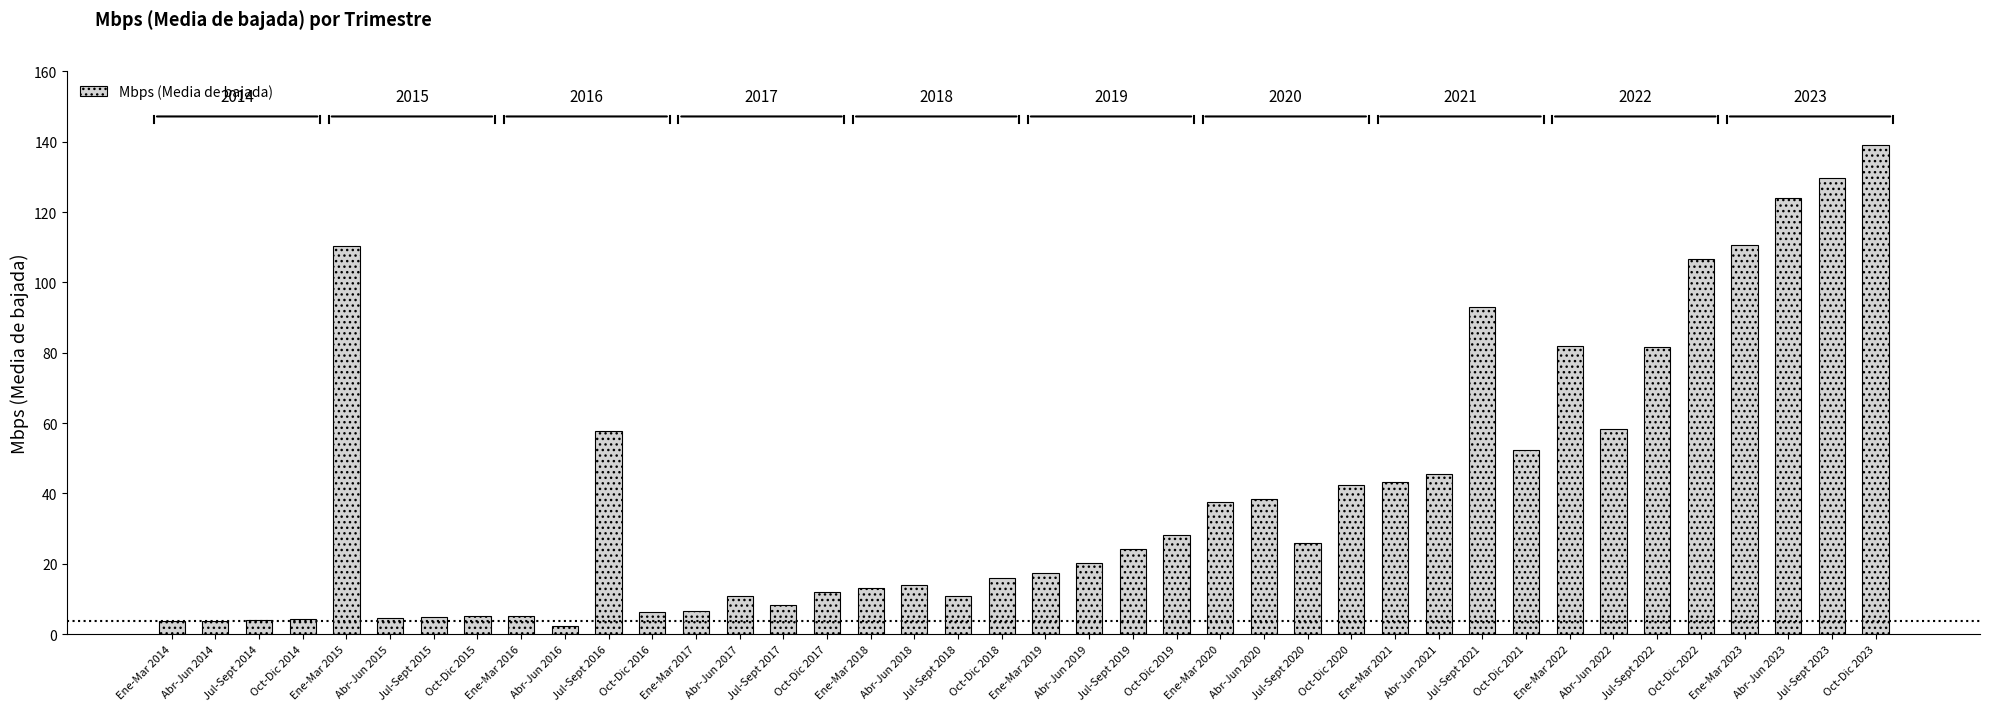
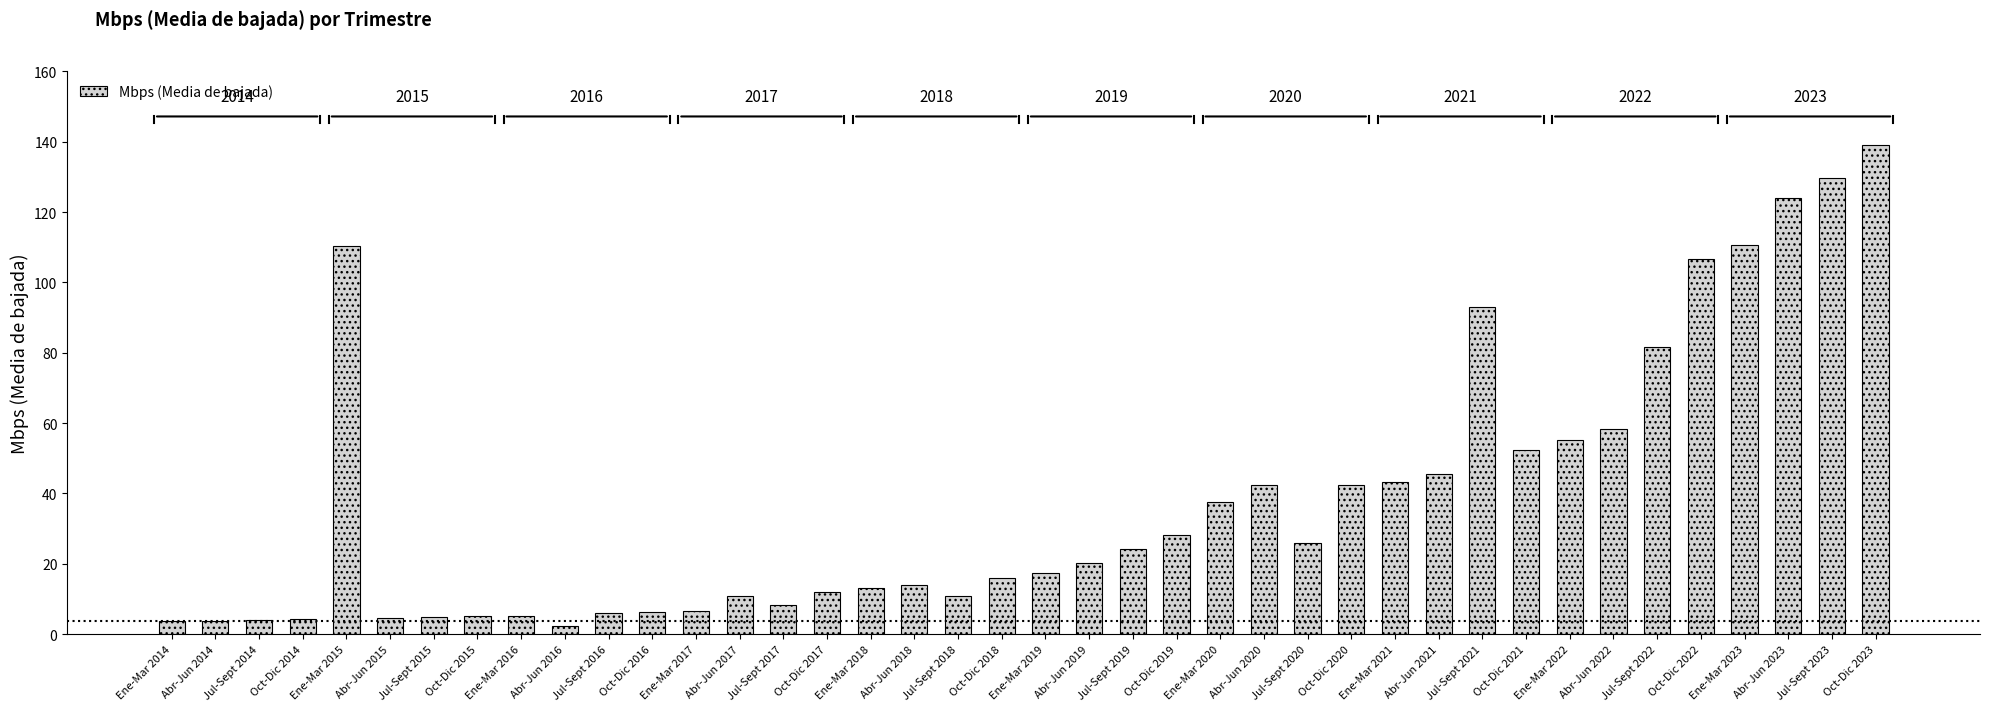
Mbps (Media de bajada), Jul-Sept 2016: 58 -> 6
Mbps (Media de bajada), Abr-Jun 2020: 38 -> 43
Mbps (Media de bajada), Ene-Mar 2022: 82 -> 55
